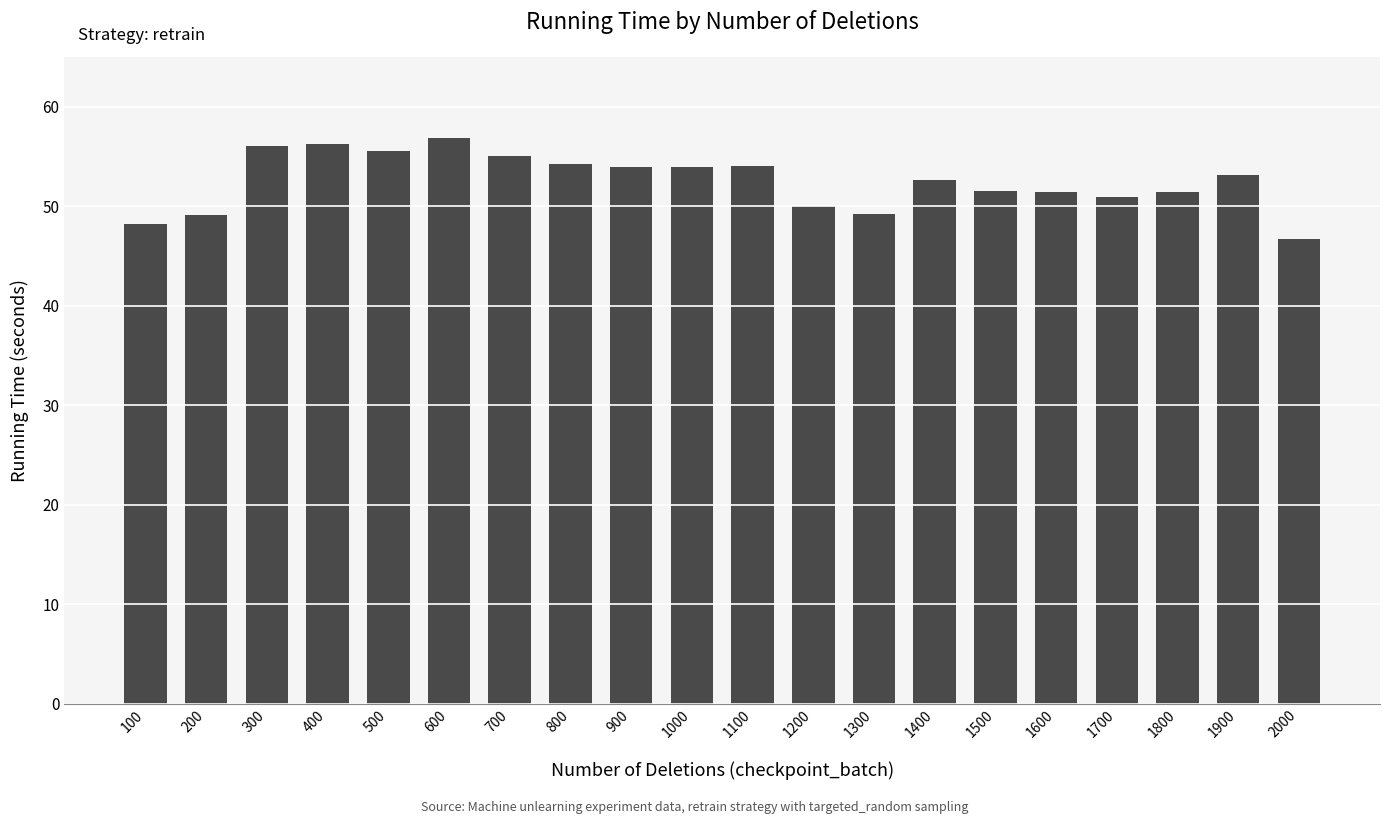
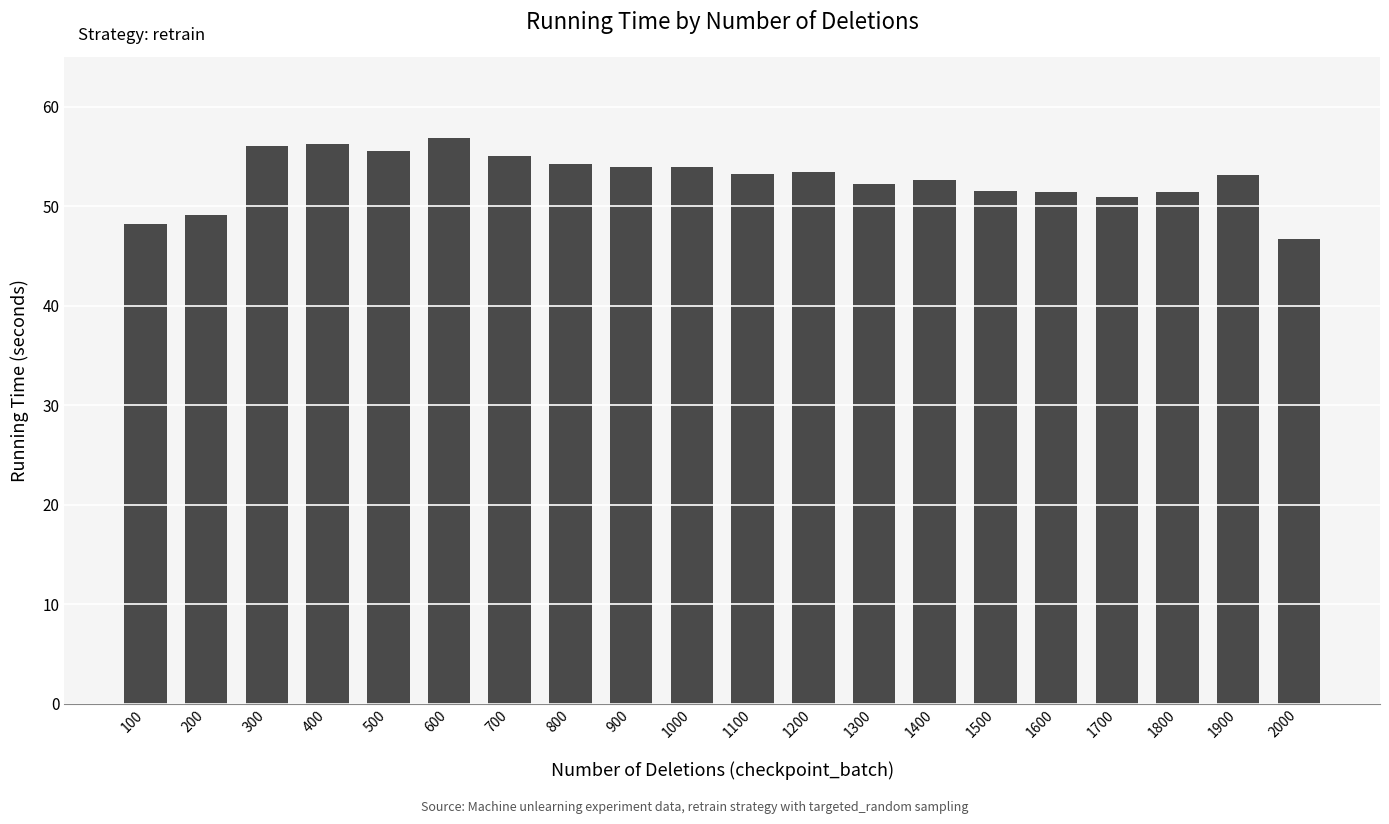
1100: 54 -> 53
1200: 50 -> 53
1300: 49 -> 52
